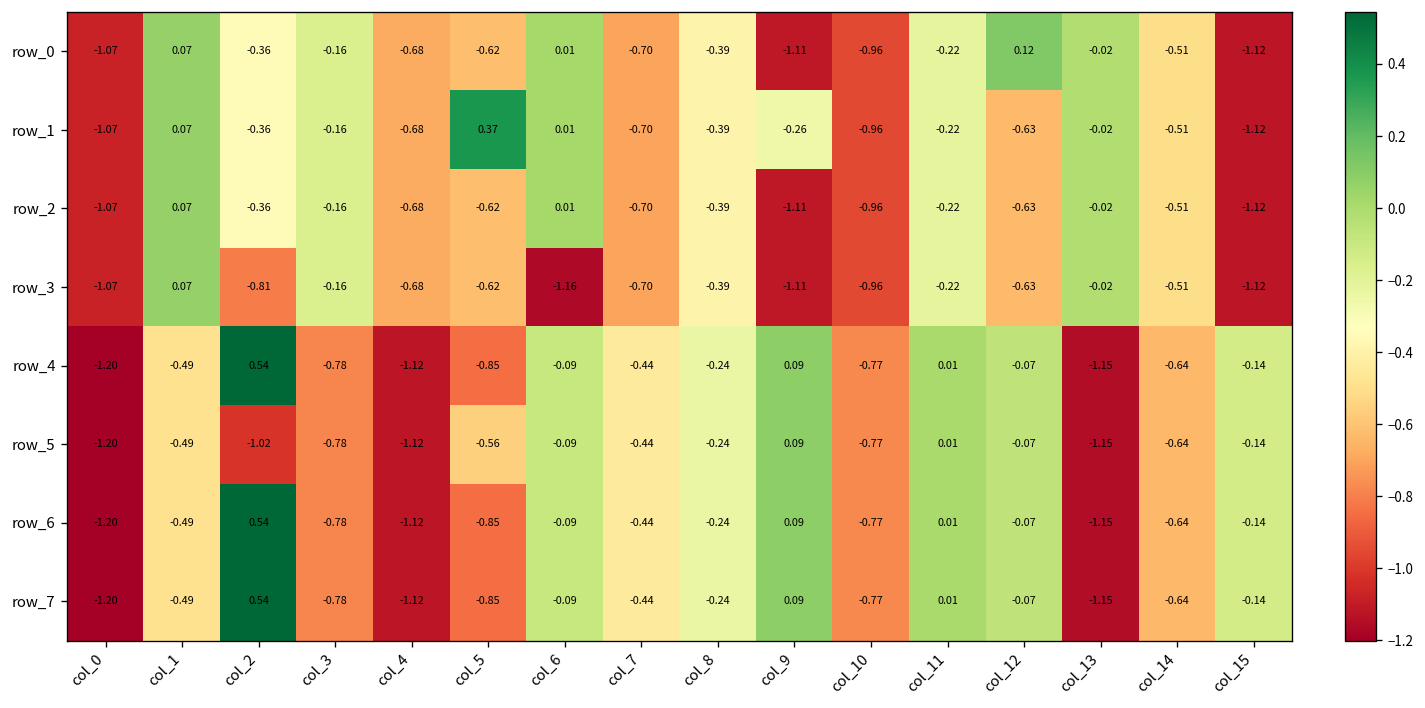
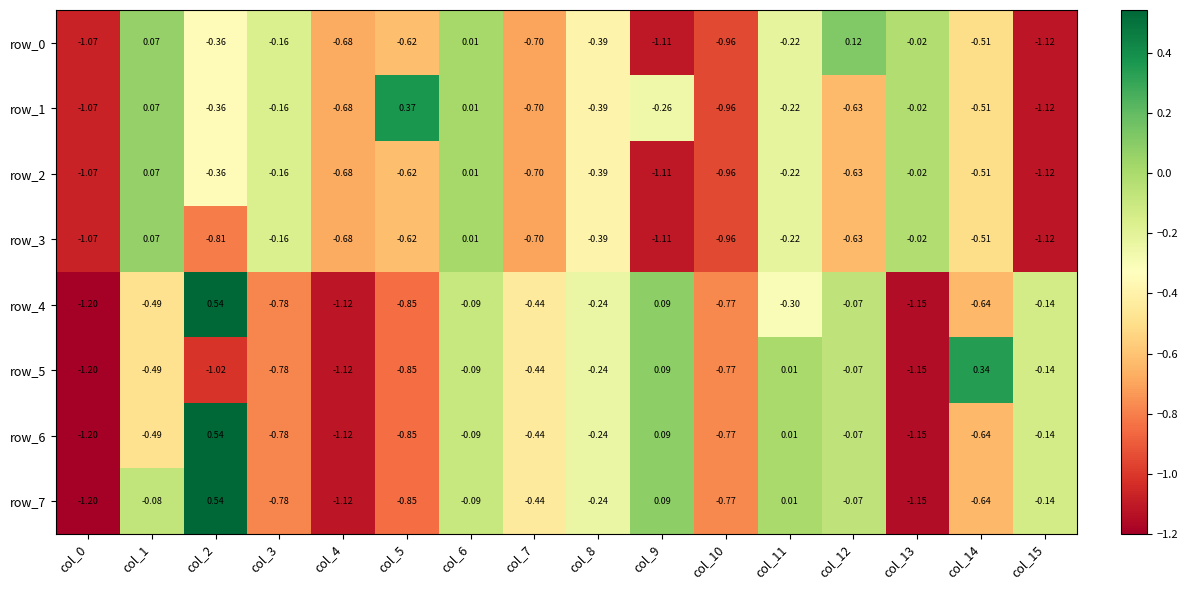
row_3, col_6: -1.16 -> 0.01
row_4, col_11: 0.01 -> -0.30
row_5, col_5: -0.56 -> -0.85
row_5, col_14: -0.64 -> 0.34
row_7, col_1: -0.49 -> -0.08
